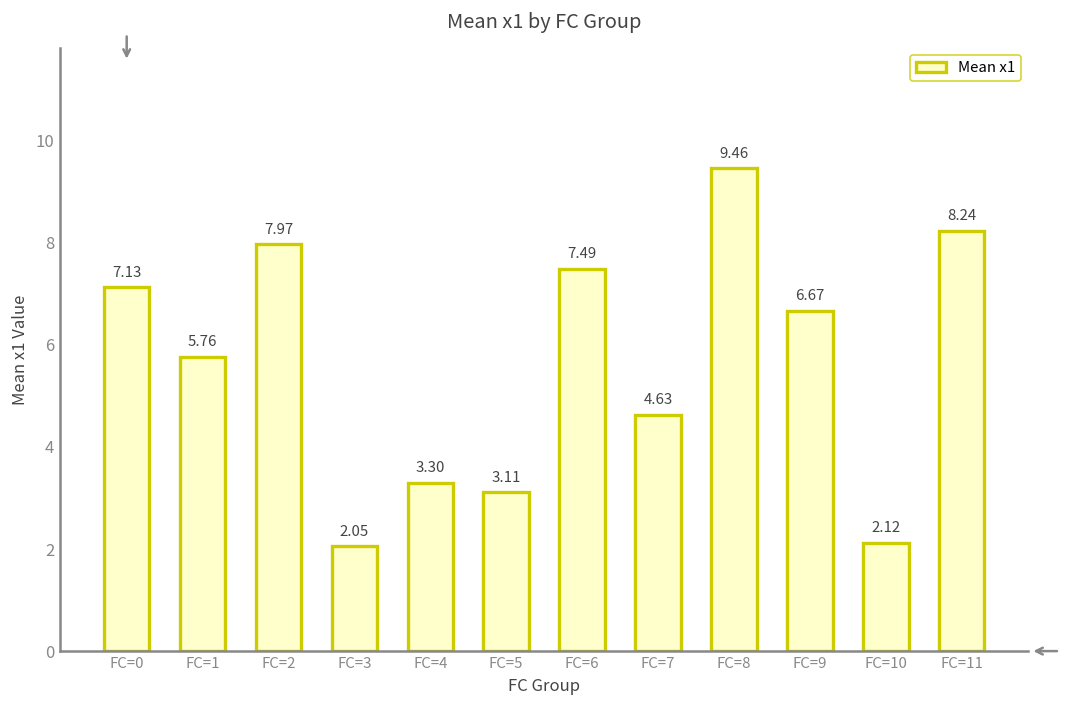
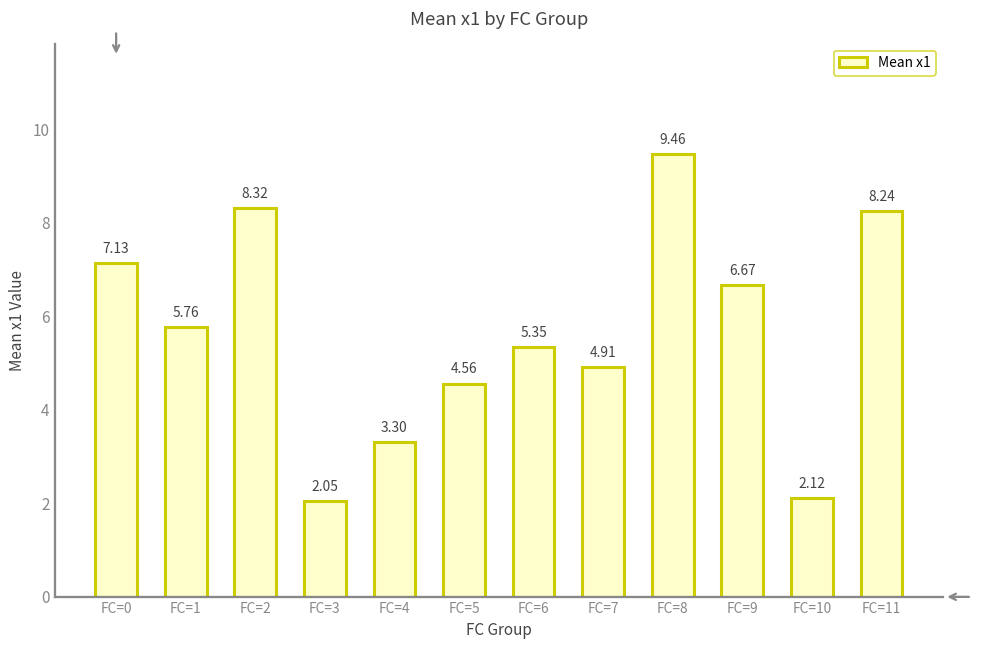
FC=2: 7.97 -> 8.32
FC=5: 3.11 -> 4.56
FC=6: 7.49 -> 5.35
FC=7: 4.63 -> 4.91
